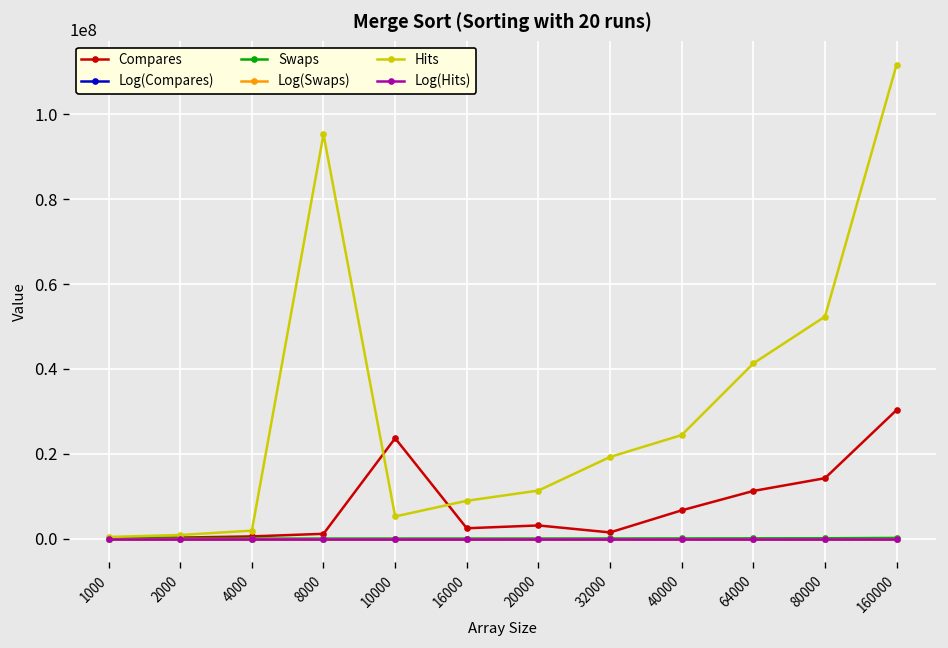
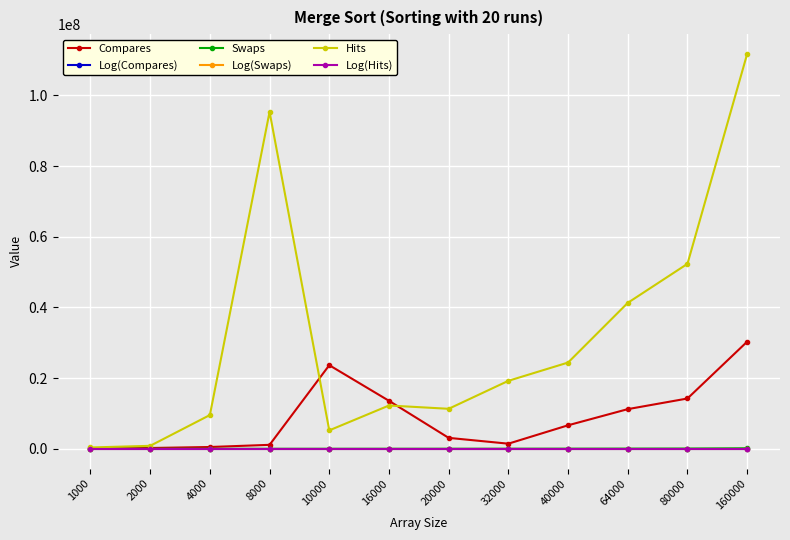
Hits, 4000: 2000000 -> 10000000
Compares, 16000: 2000000 -> 14000000
Hits, 16000: 9000000 -> 12000000
